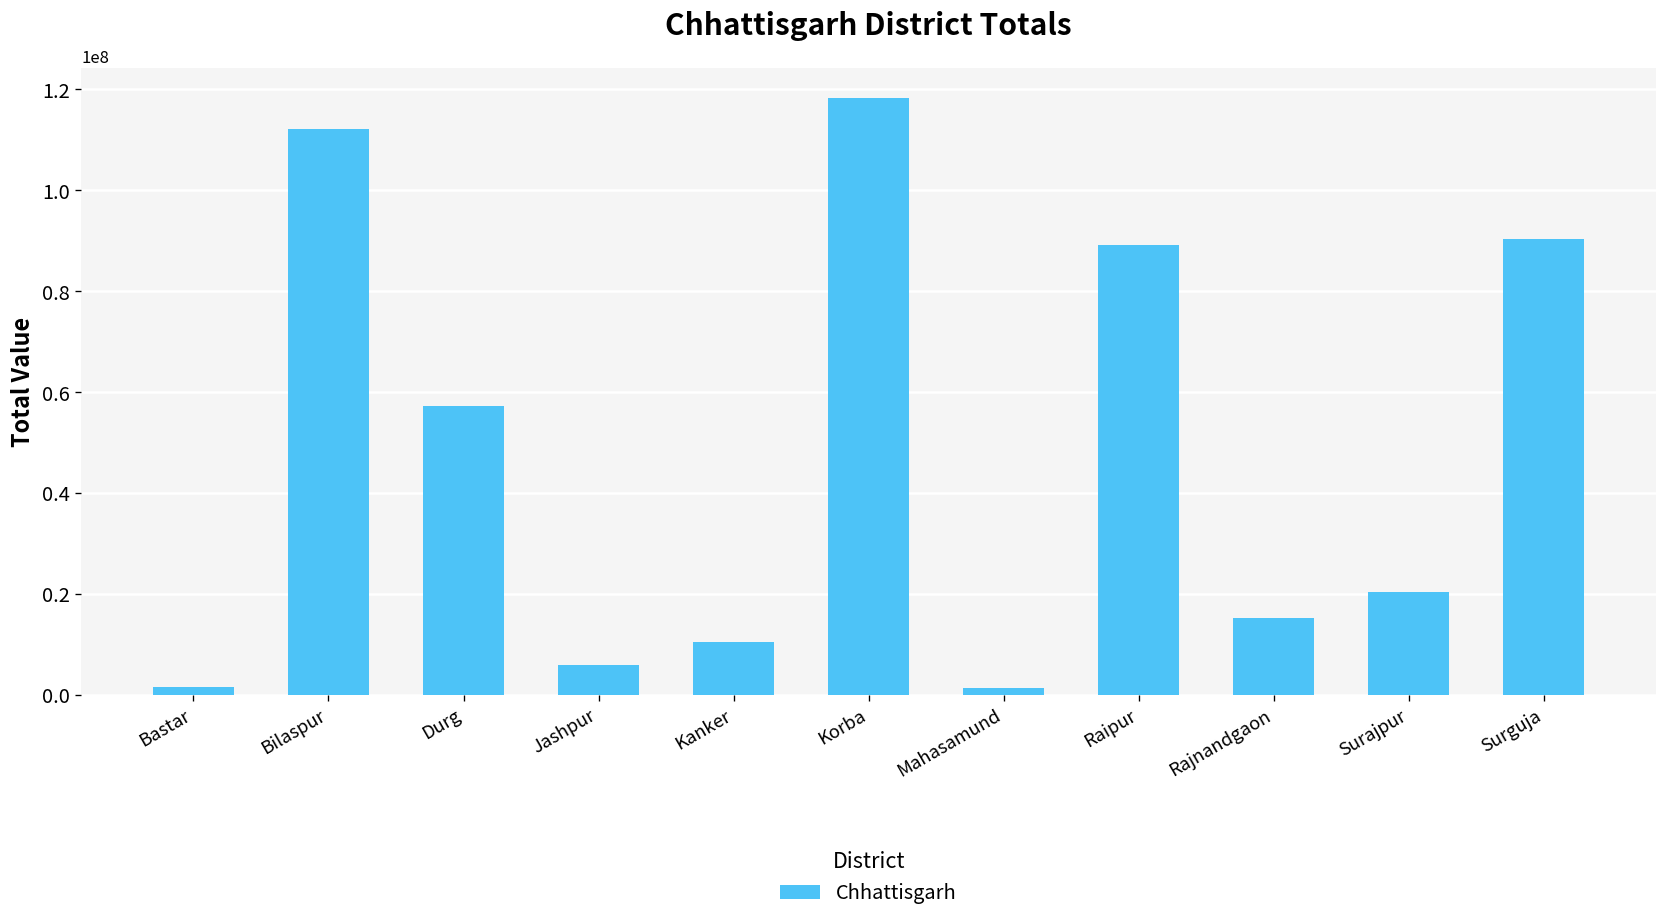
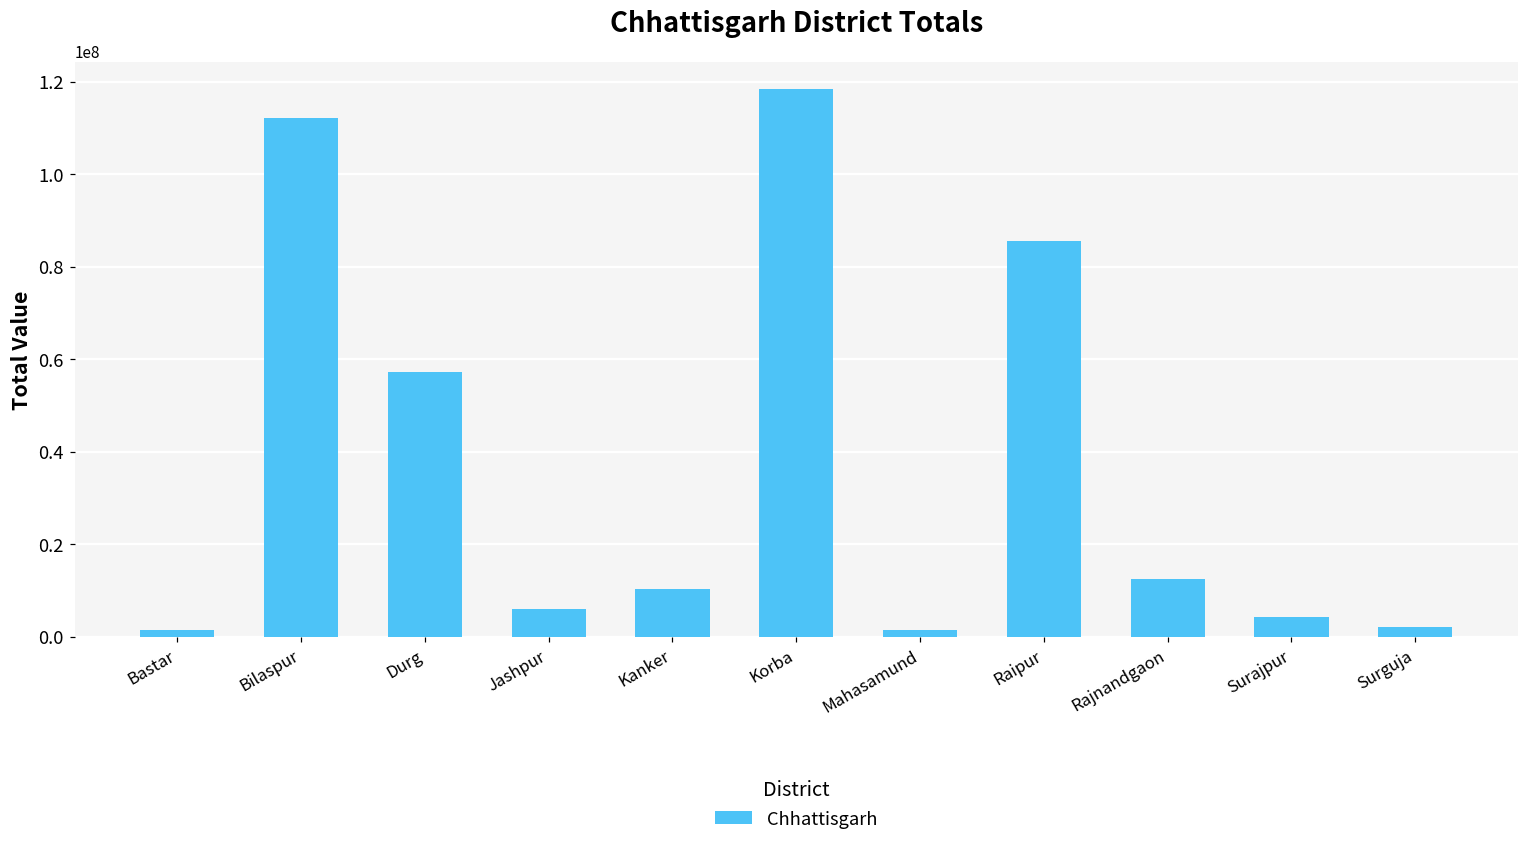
Raipur: 89000000 -> 86000000
Rajnandgaon: 15000000 -> 12000000
Surajpur: 20000000 -> 4000000
Surguja: 90000000 -> 2000000
